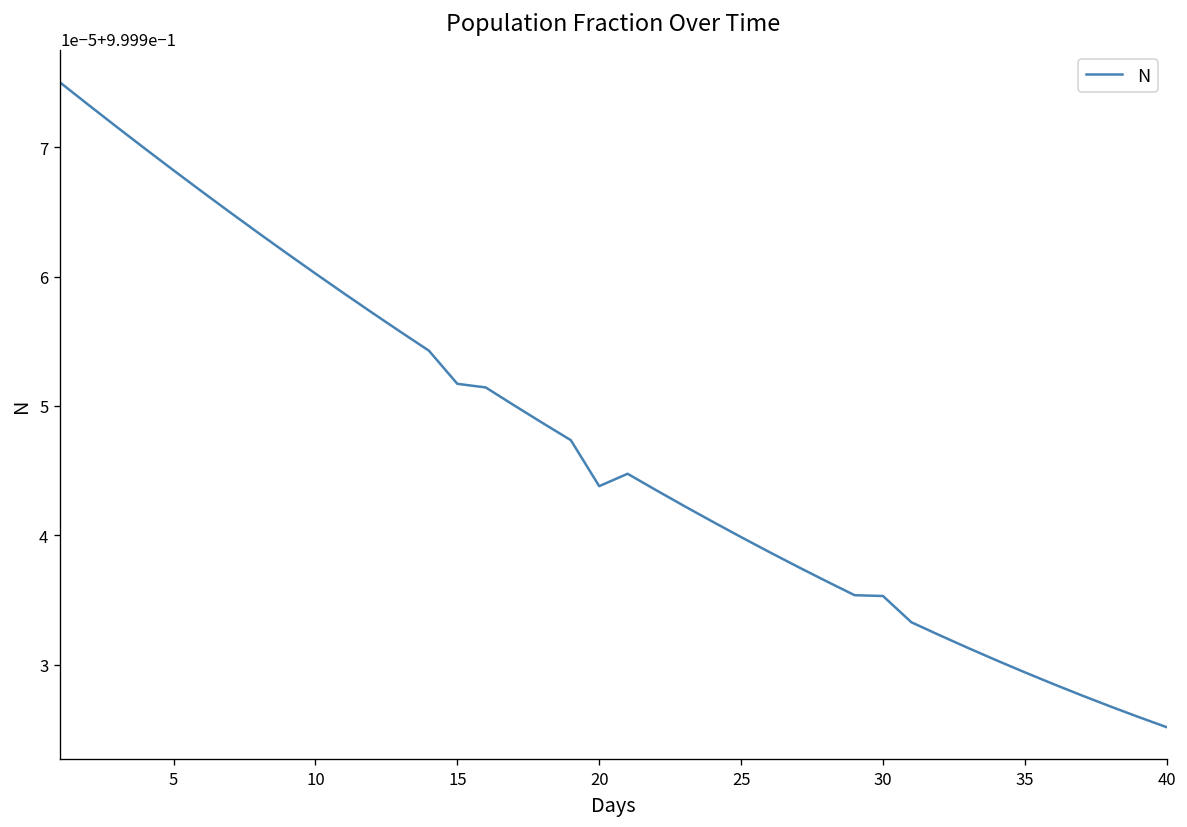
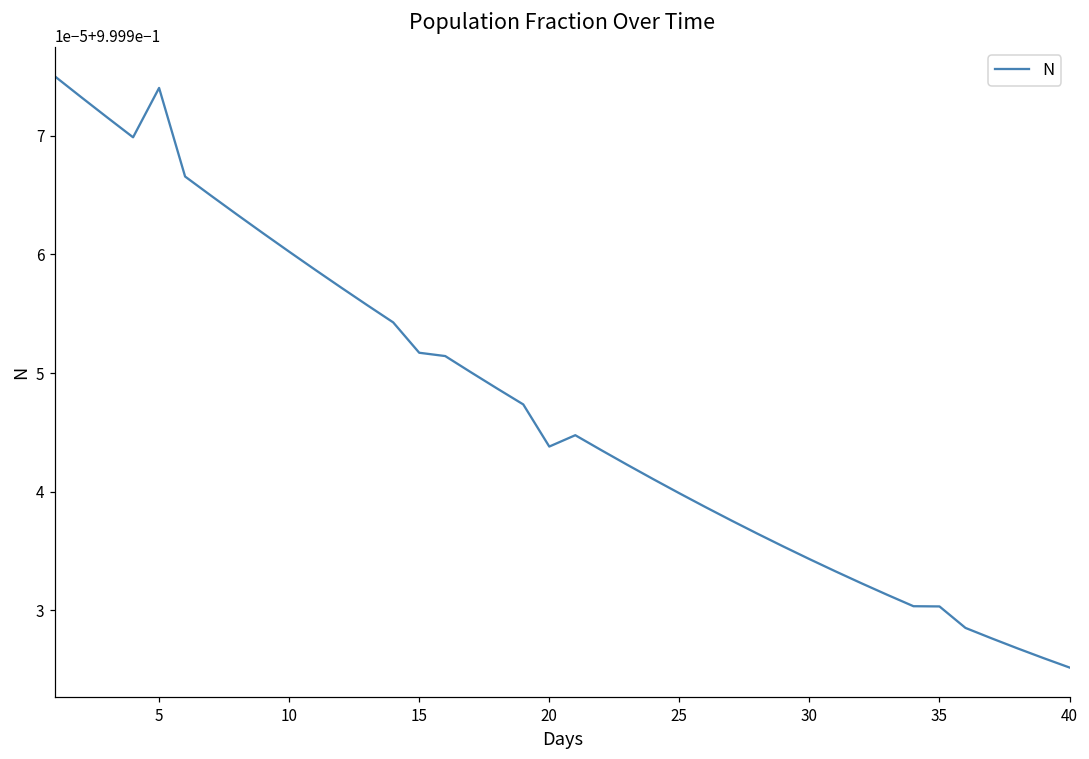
5: 0.9999682 -> 0.9999740
30: 0.9999353 -> 0.9999343
35: 0.9999294 -> 0.9999303
